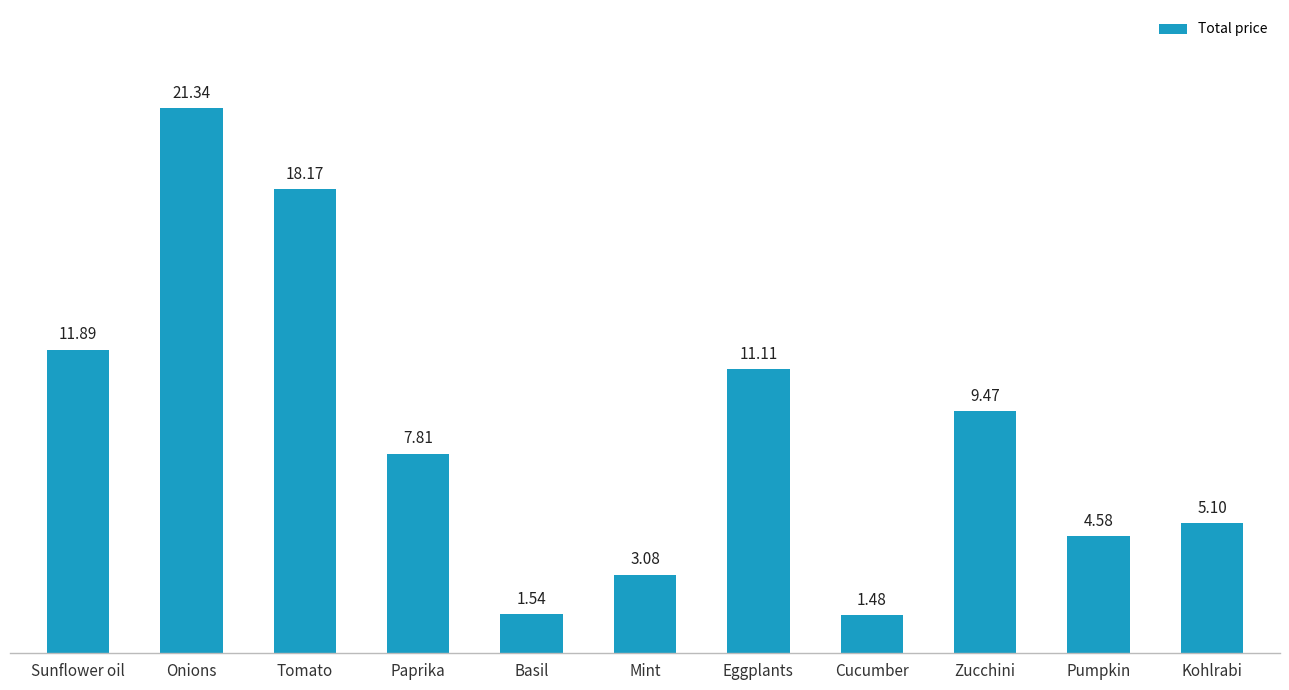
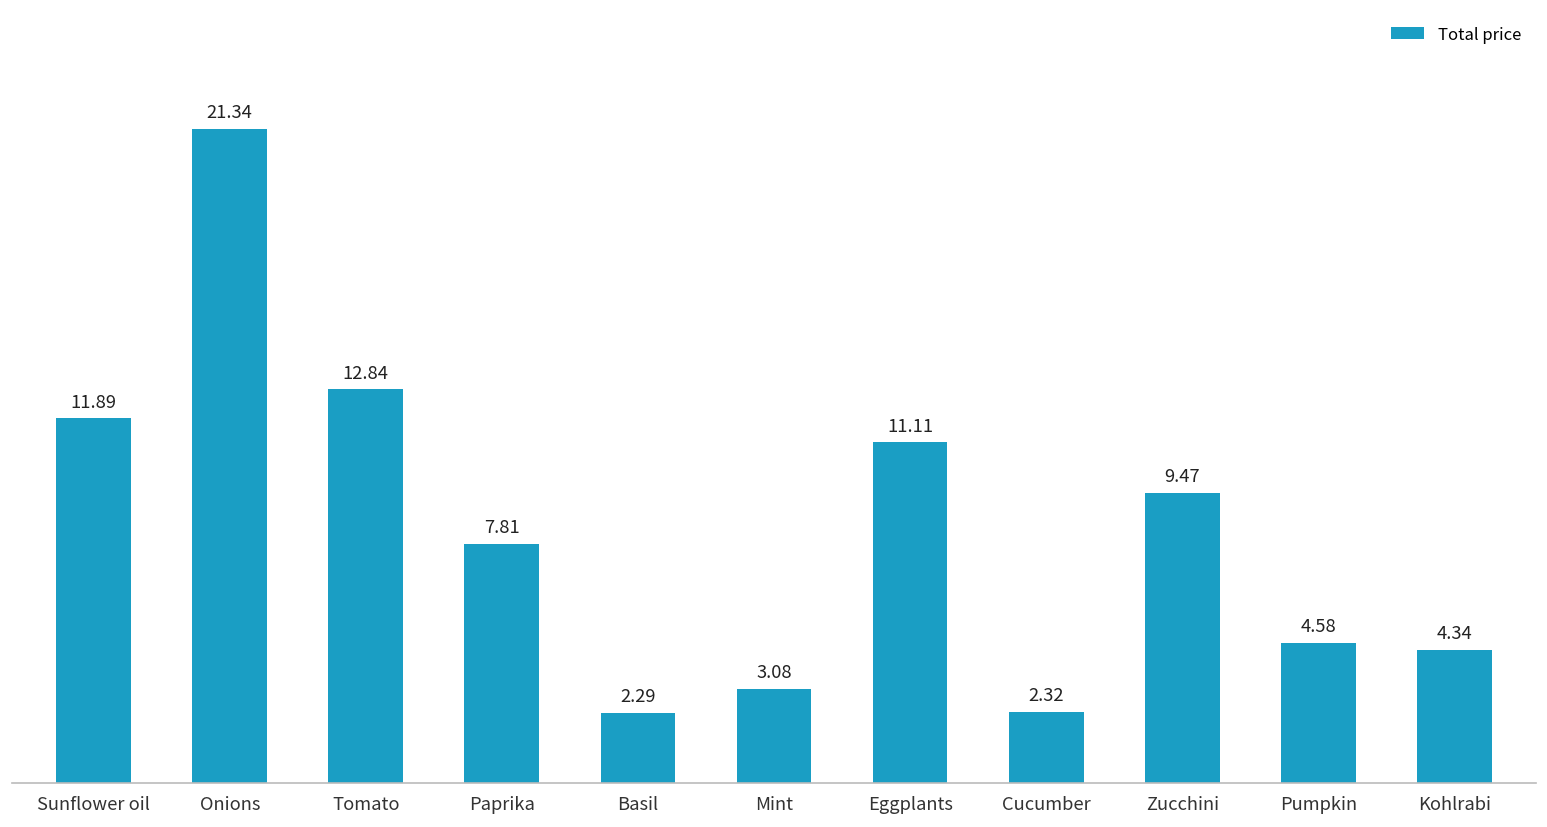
Tomato: 18.17 -> 12.84
Basil: 1.54 -> 2.29
Cucumber: 1.48 -> 2.32
Kohlrabi: 5.10 -> 4.34
